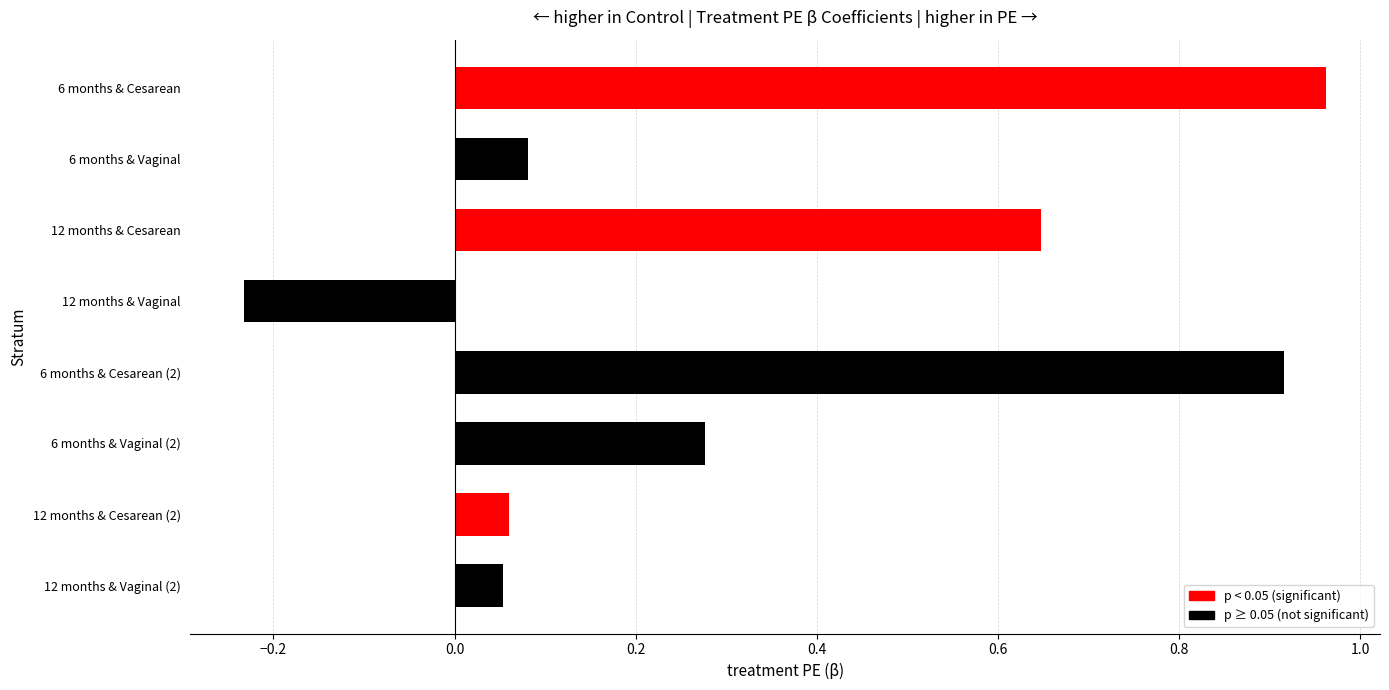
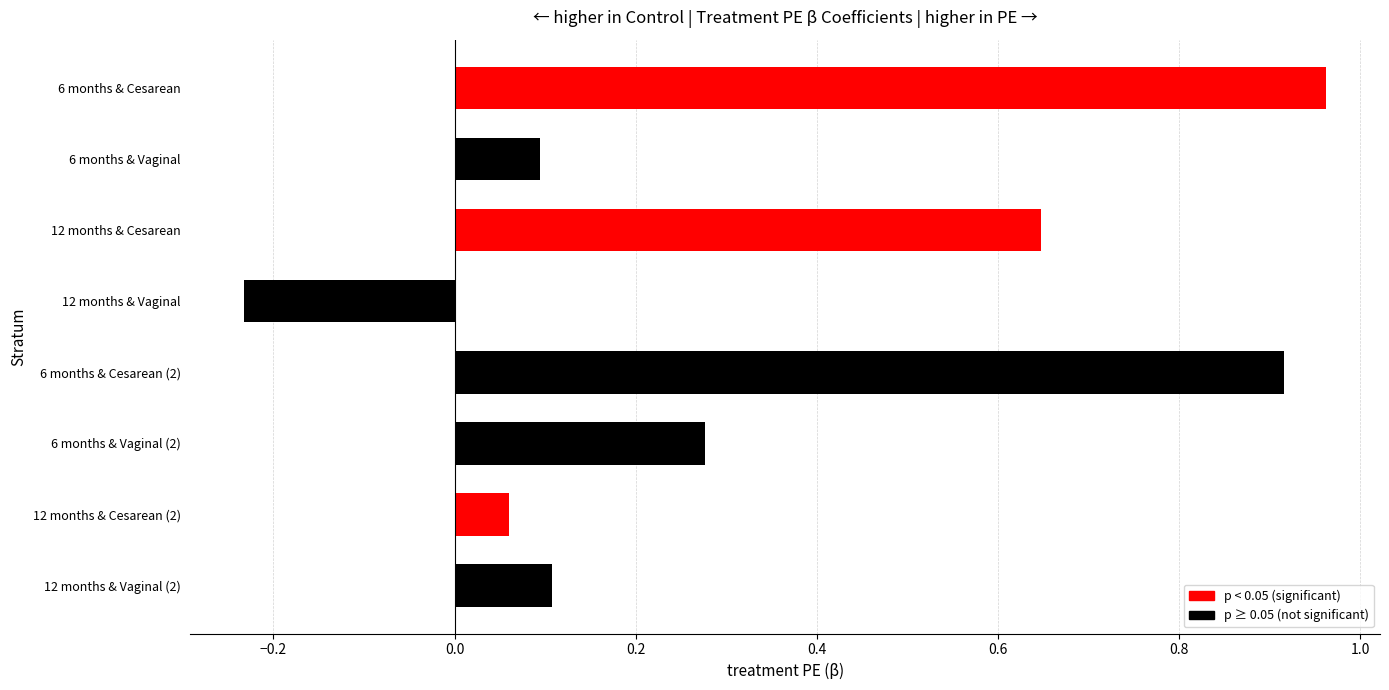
6 months & Vaginal: 0.08 -> 0.09
12 months & Vaginal (2): 0.05 -> 0.11
